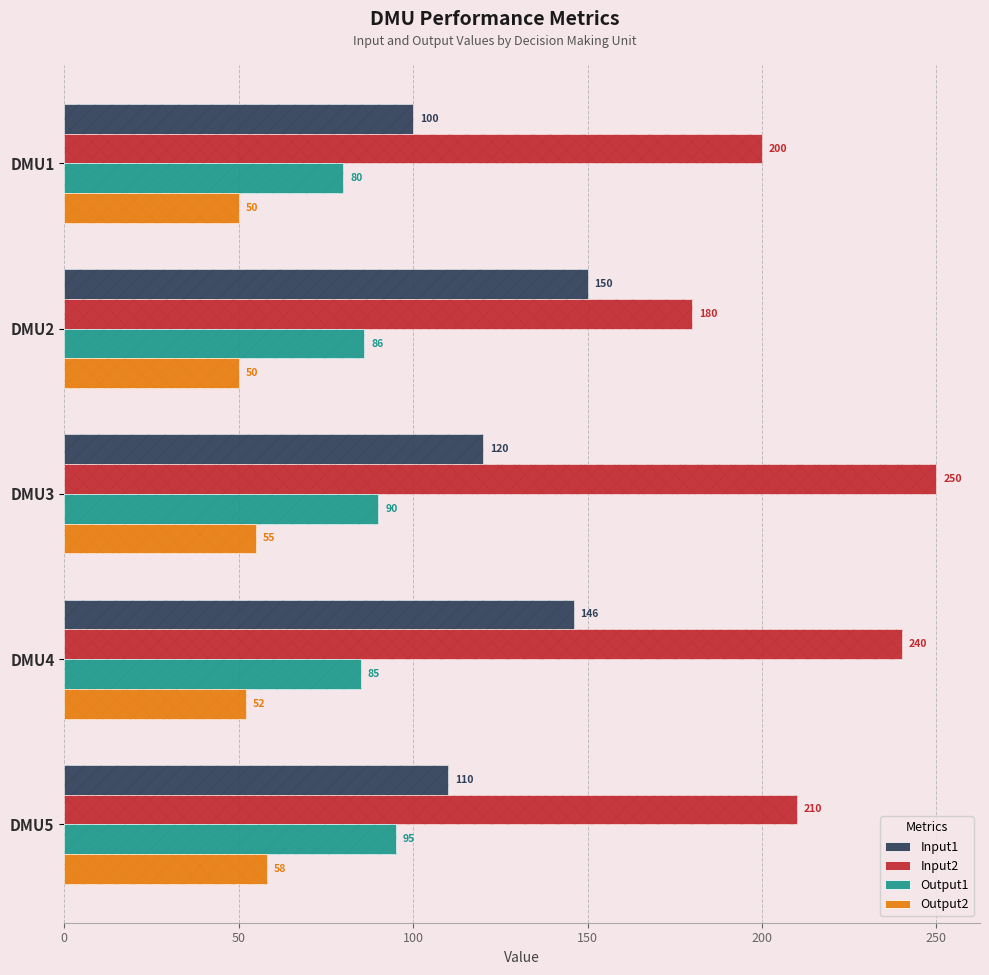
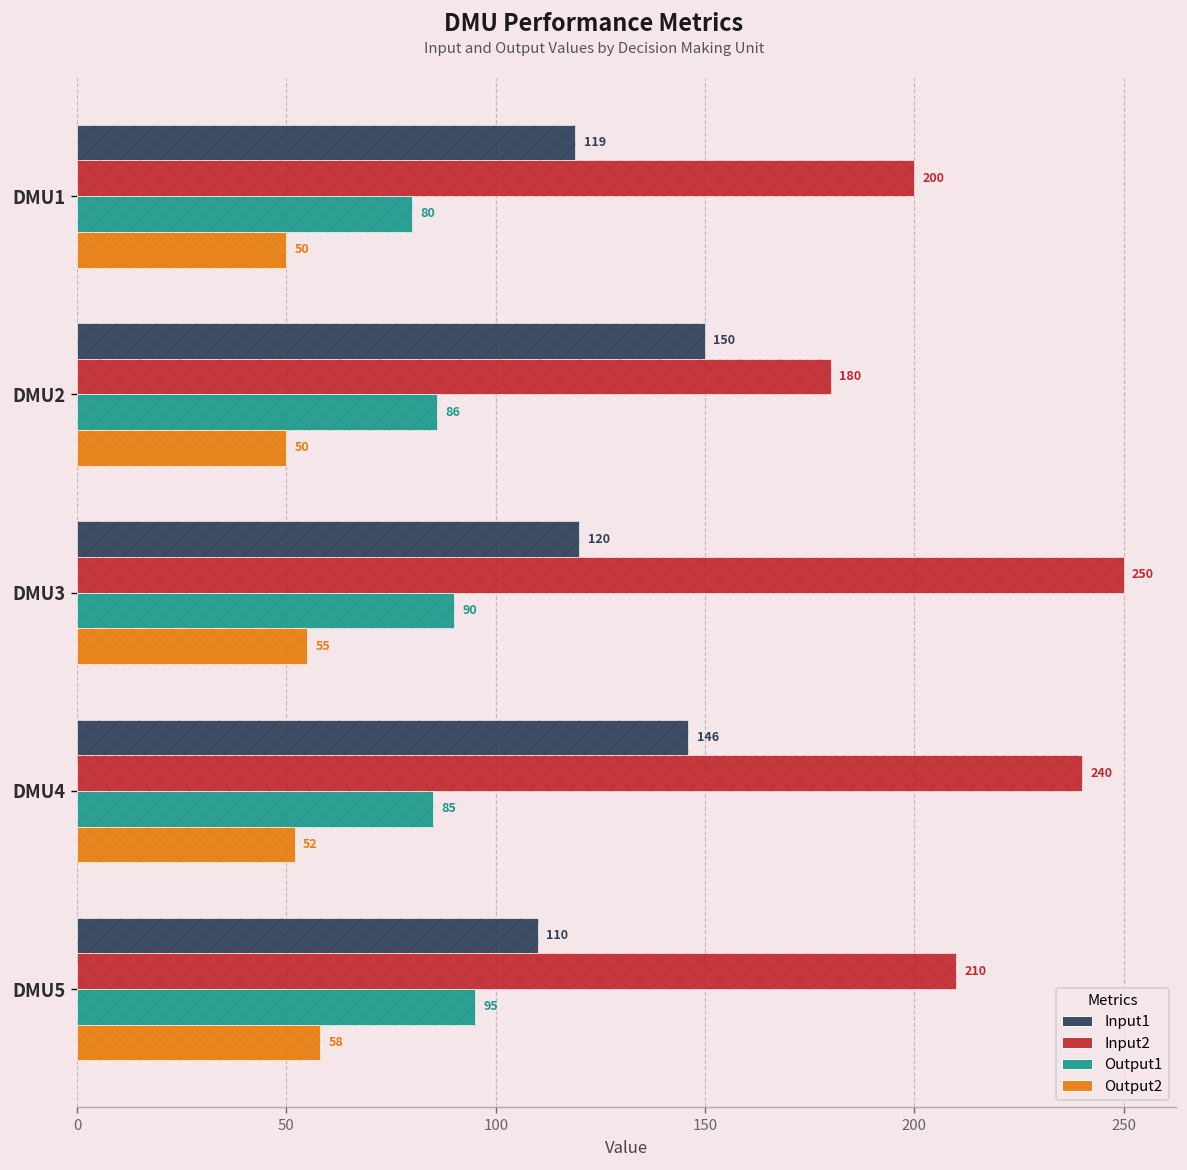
Input1, DMU1: 100 -> 119
